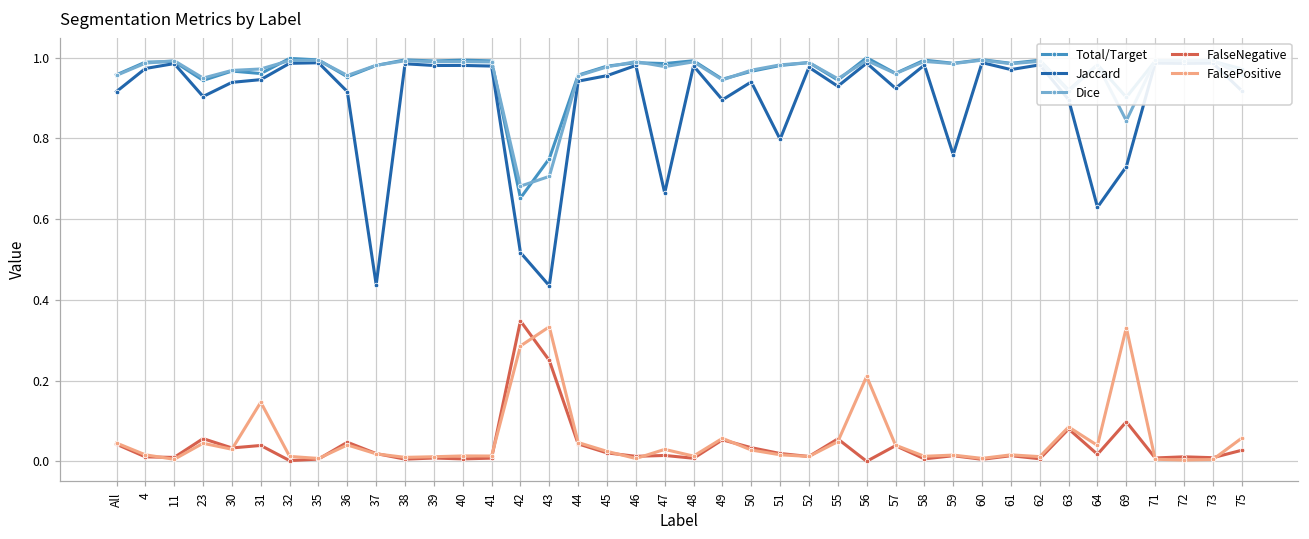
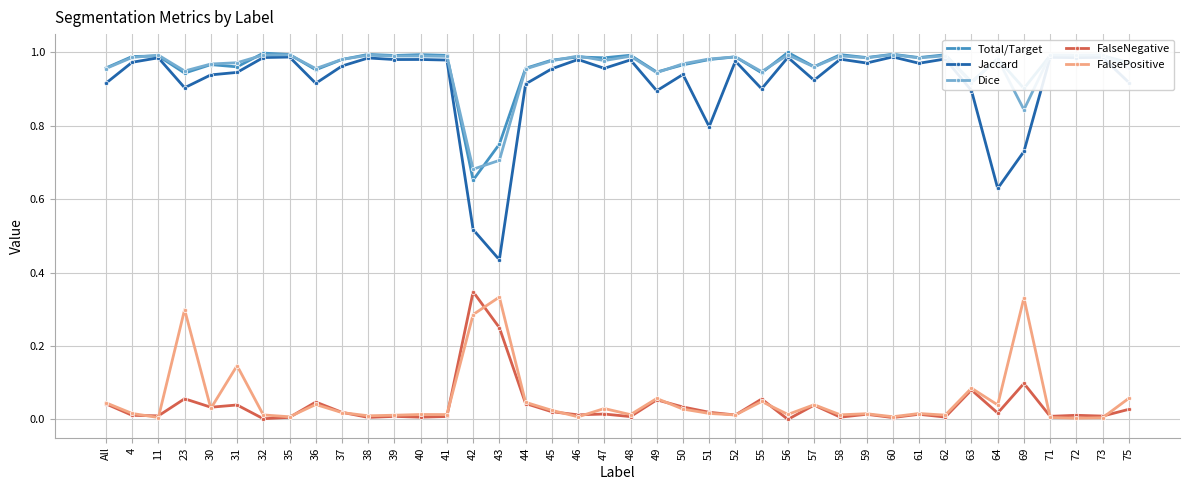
FalsePositive, 23: 0.04 -> 0.30
Jaccard, 37: 0.44 -> 0.96
Jaccard, 44: 0.94 -> 0.91
Jaccard, 47: 0.66 -> 0.96
Jaccard, 55: 0.93 -> 0.90
FalsePositive, 56: 0.21 -> 0.01
Jaccard, 59: 0.76 -> 0.97
